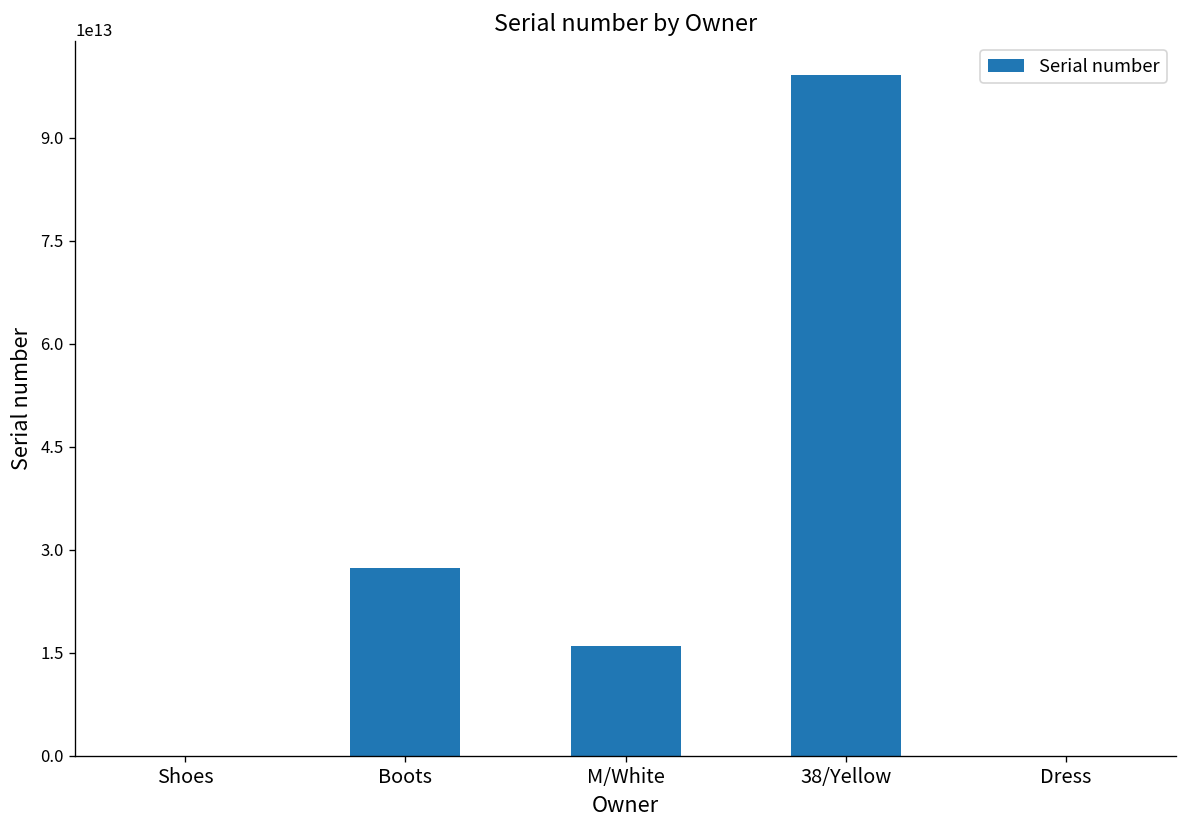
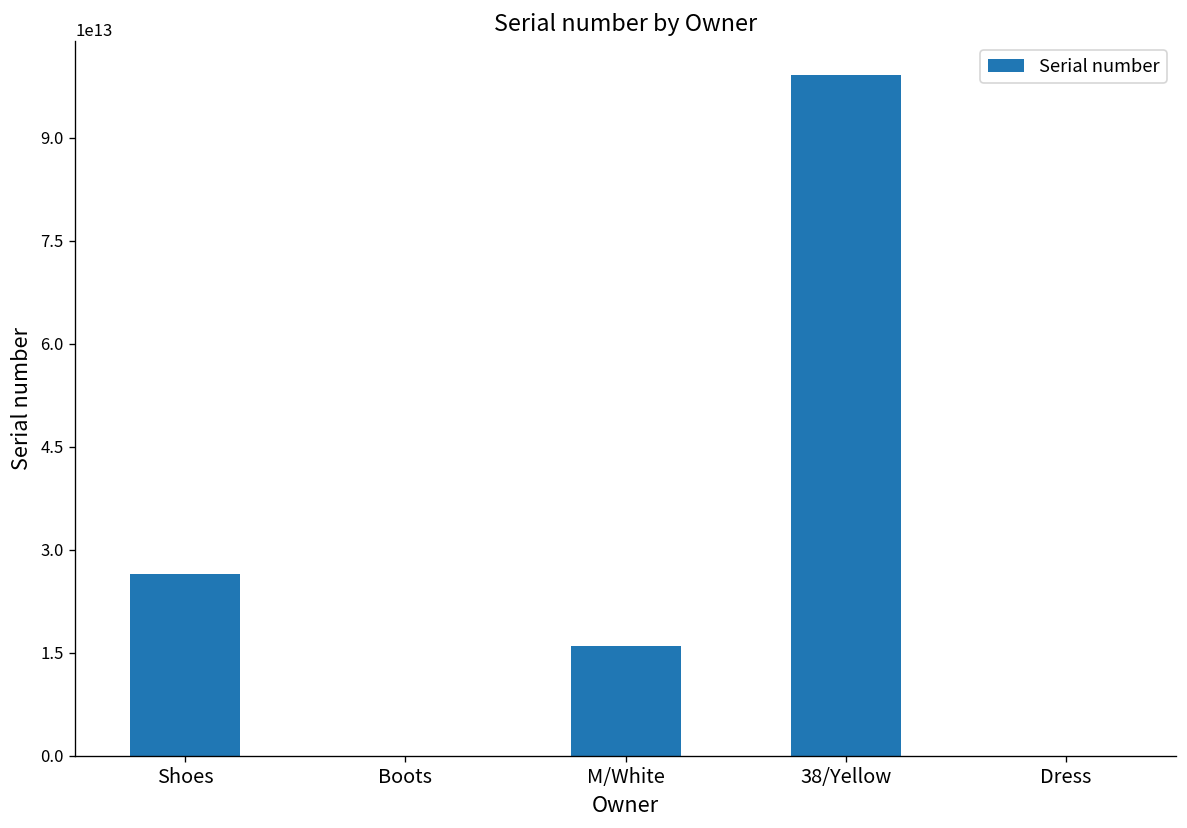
Shoes: 0 -> 27000000000000
Boots: 27000000000000 -> 0
